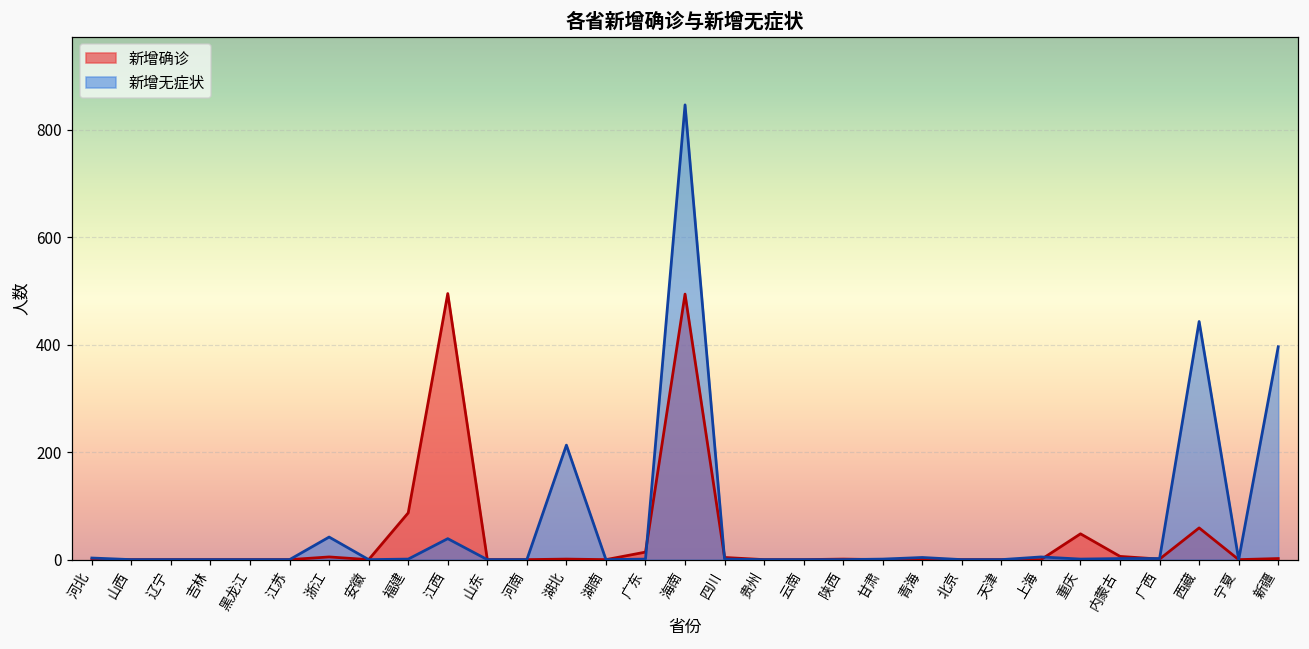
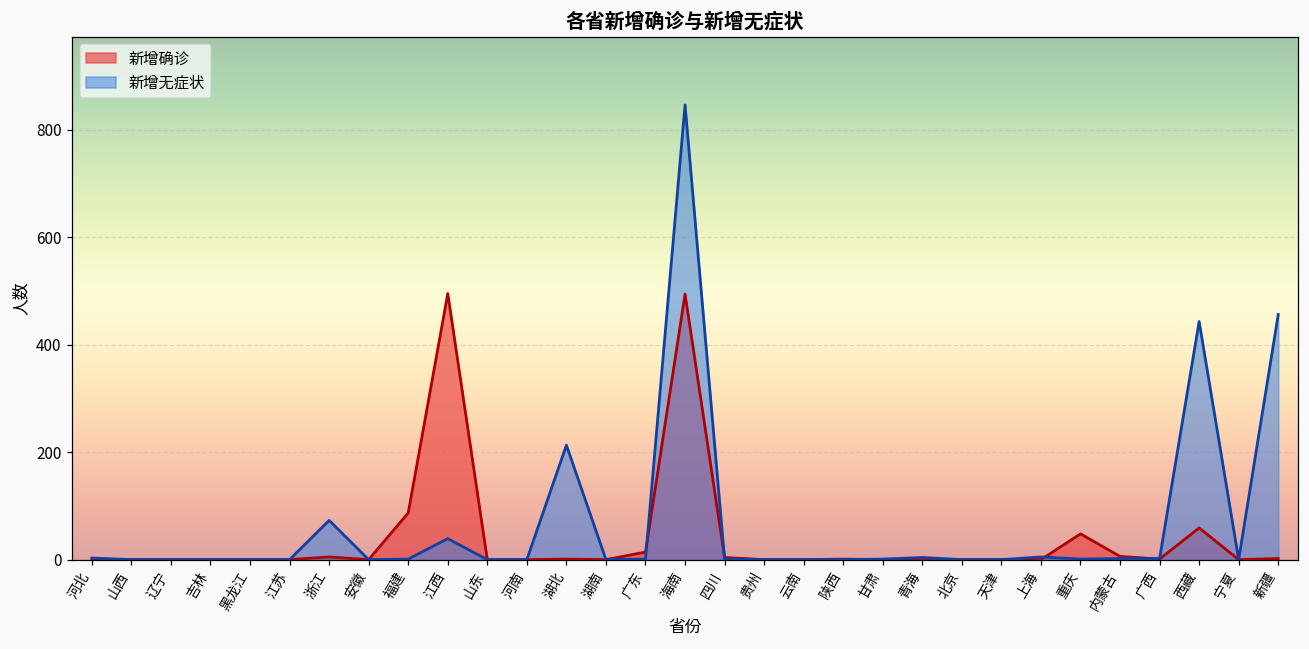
新增无症状, 浙江: 40 -> 70
新增无症状, 新疆: 400 -> 460
